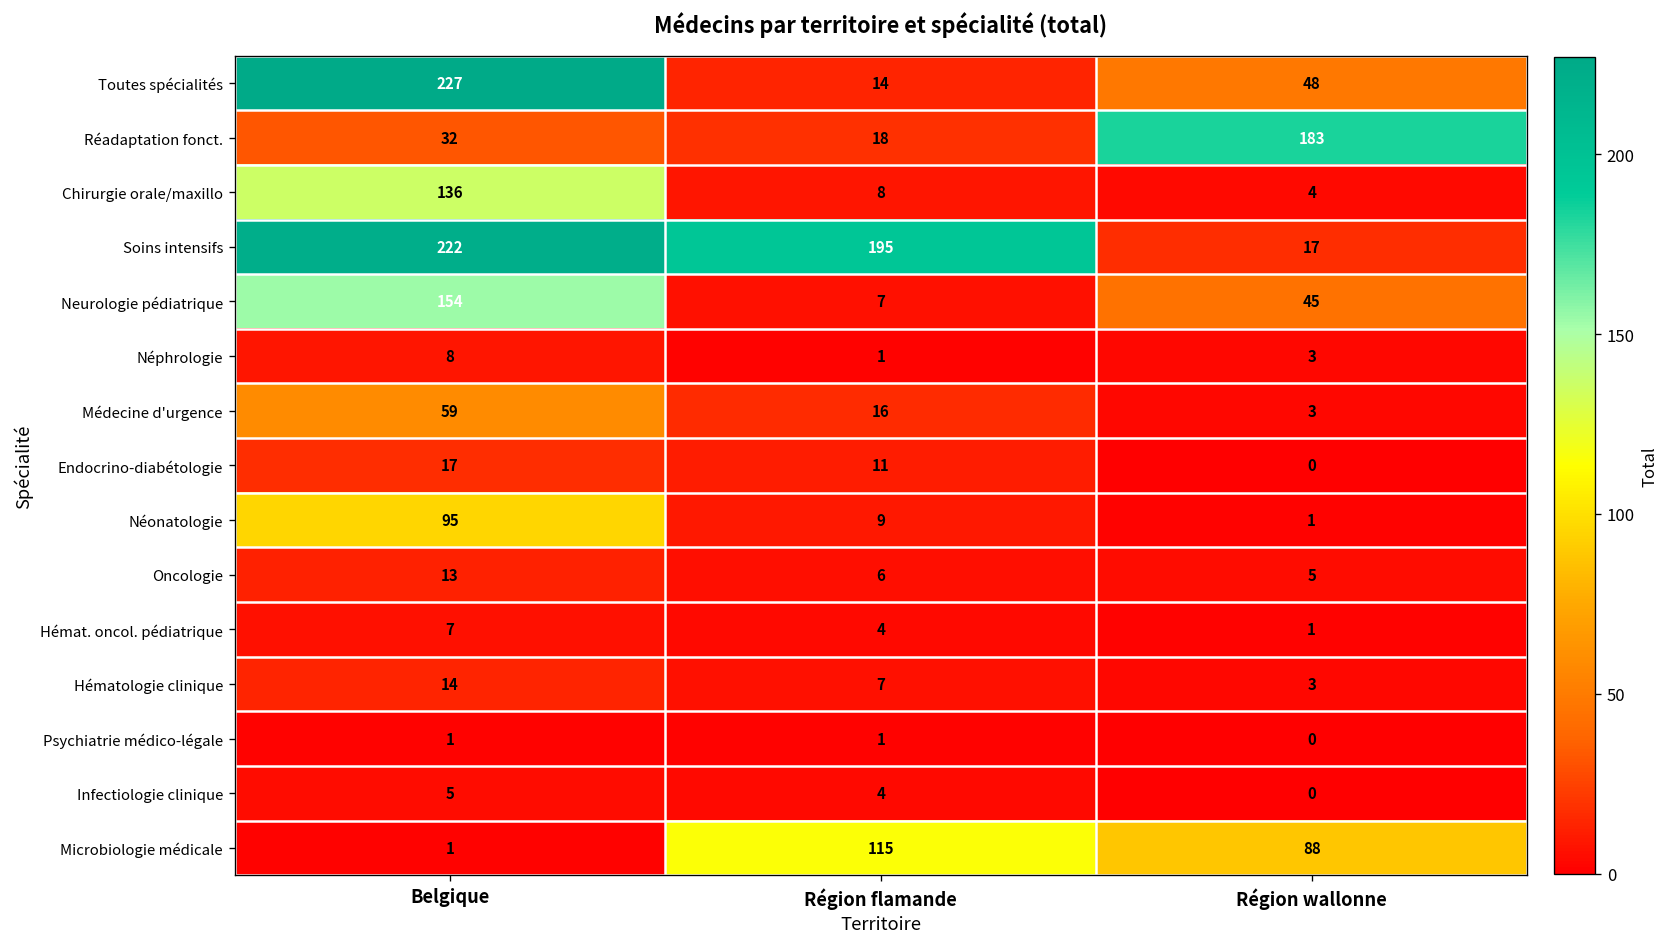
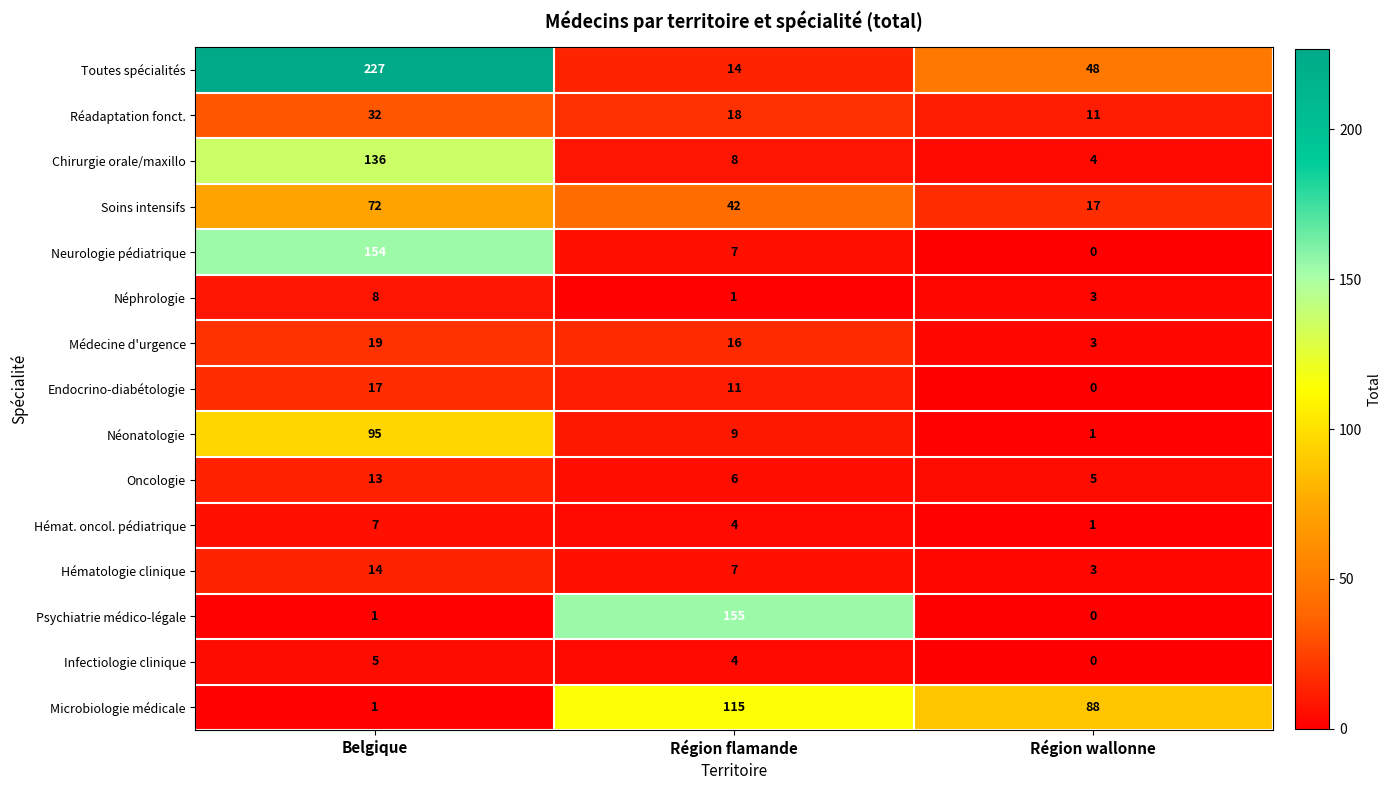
Réadaptation fonct., Région wallonne: 183 -> 11
Soins intensifs, Belgique: 222 -> 72
Soins intensifs, Région flamande: 195 -> 42
Neurologie pédiatrique, Région wallonne: 45 -> 0
Médecine d'urgence, Belgique: 59 -> 19
Psychiatrie médico-légale, Région flamande: 1 -> 155
